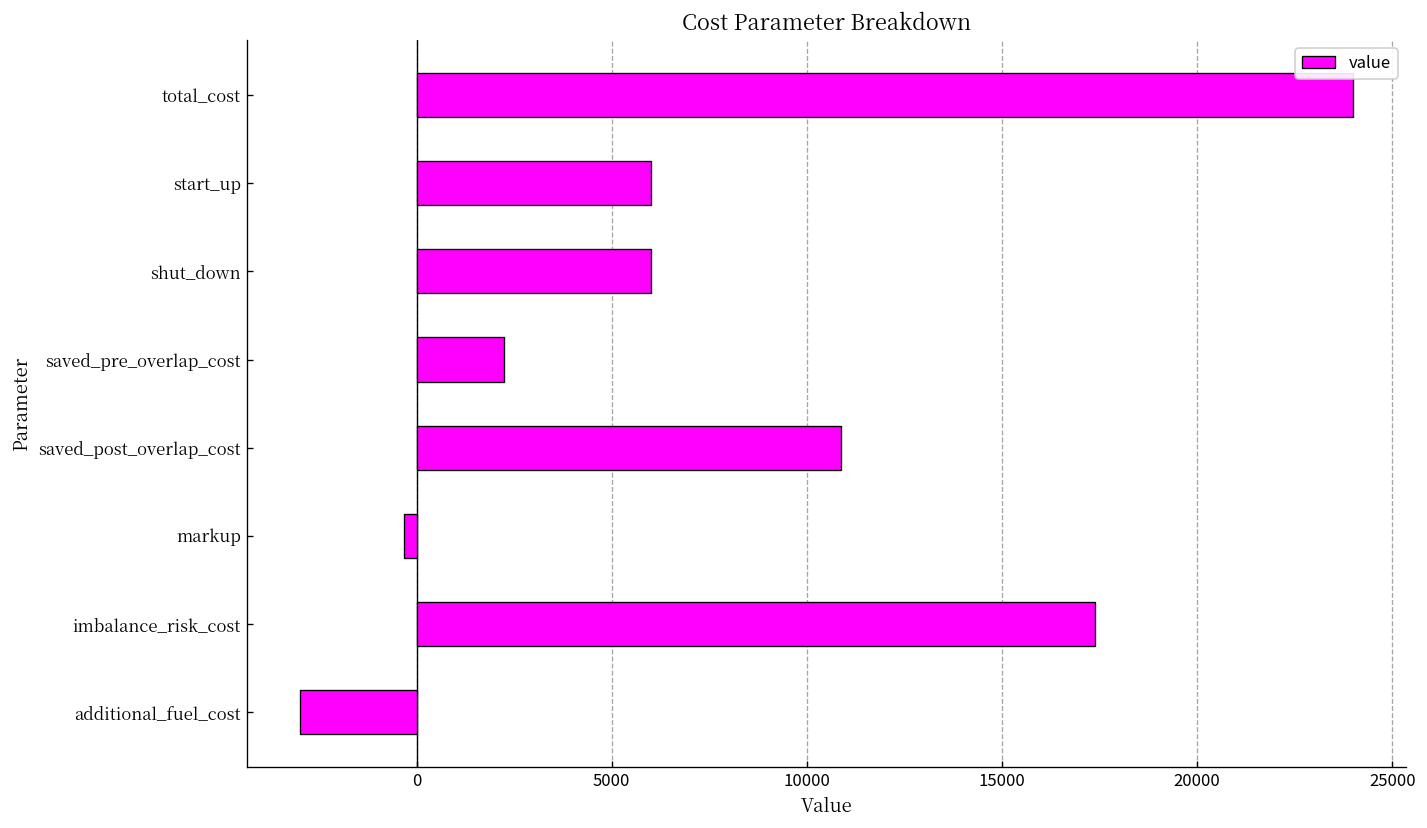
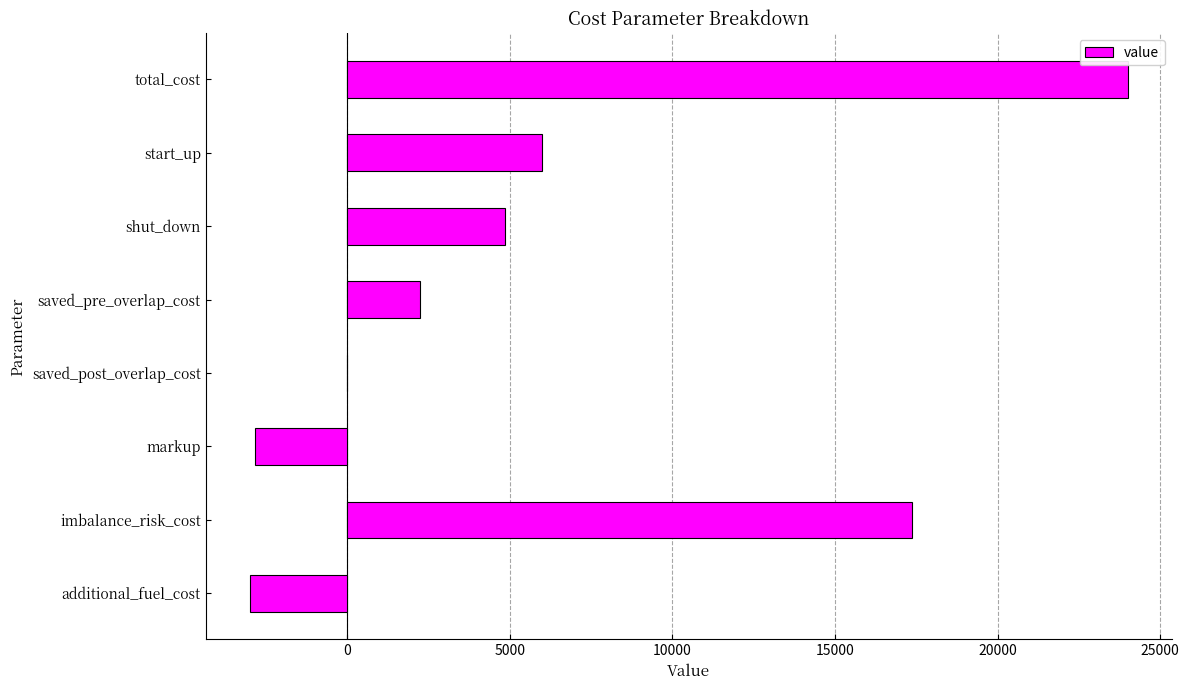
shut_down: 6000 -> 4900
saved_post_overlap_cost: 10900 -> 0
markup: -300 -> -2800
